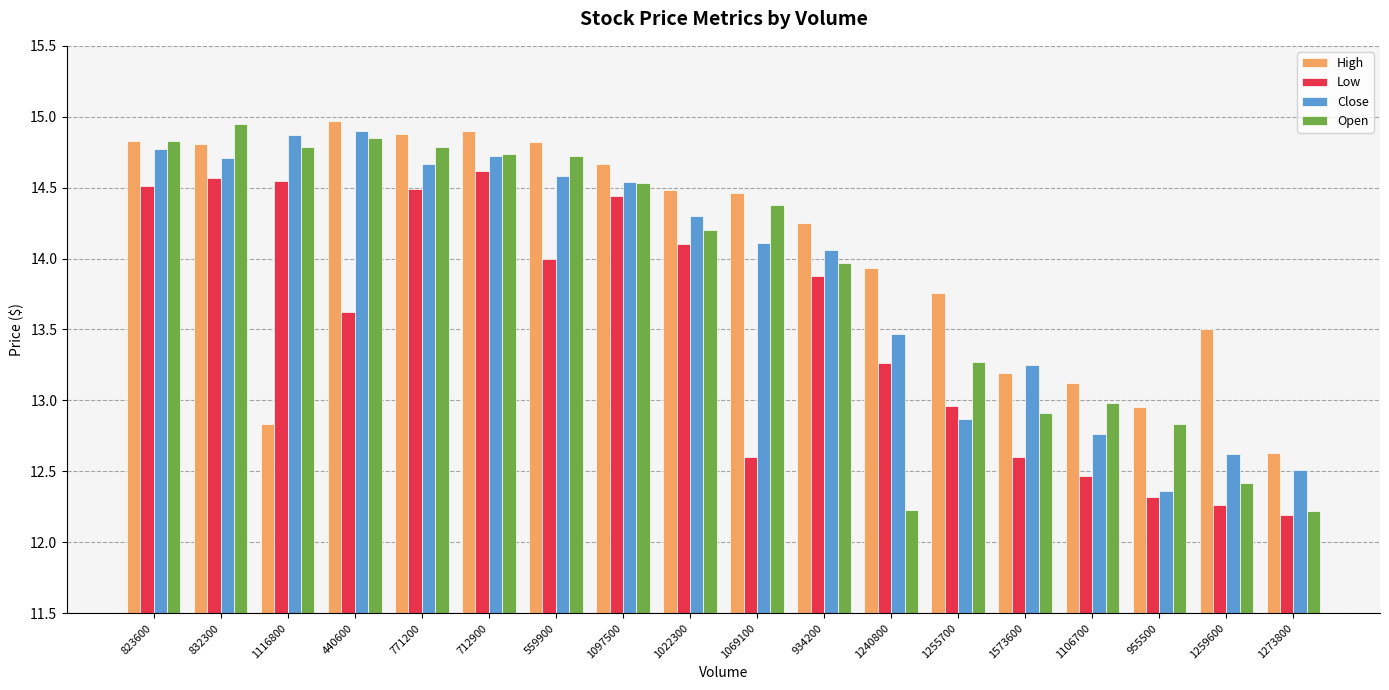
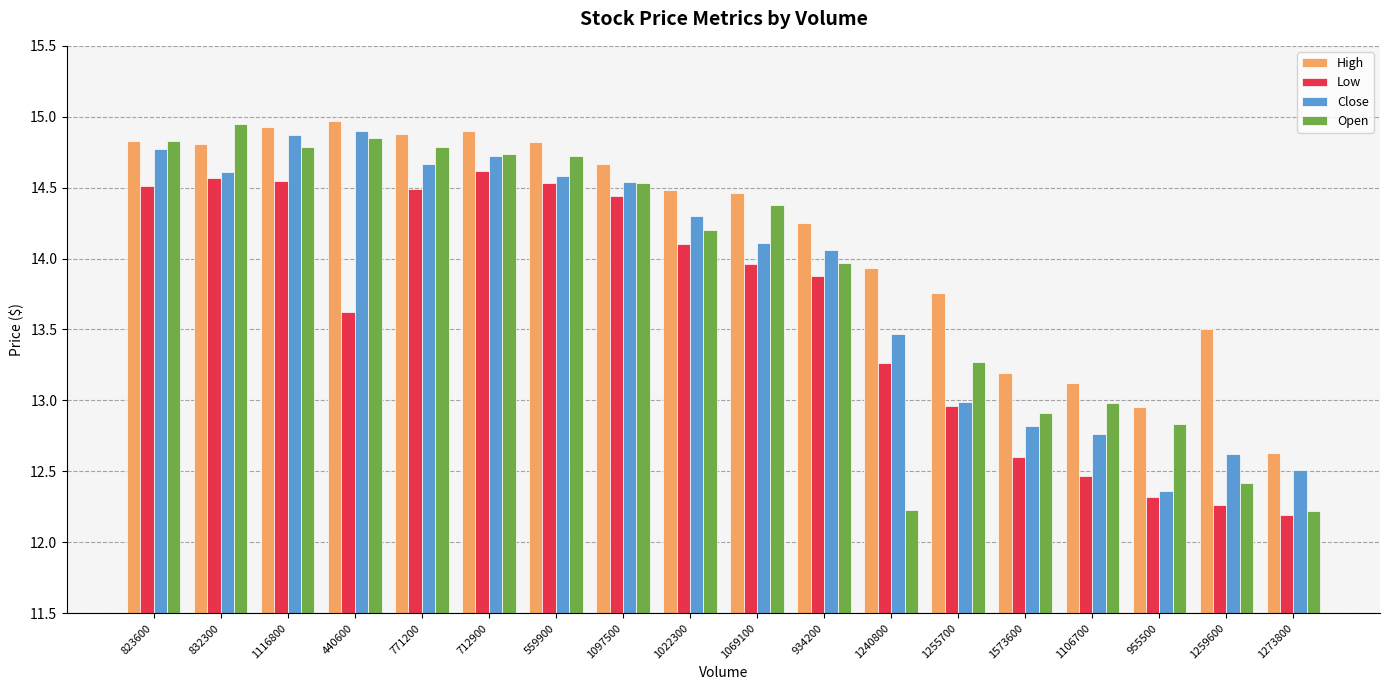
Close, 832300: 14.71 -> 14.61
High, 1116800: 12.83 -> 14.93
Low, 559900: 14.00 -> 14.53
Low, 1069100: 12.60 -> 13.96
Close, 1255700: 12.87 -> 12.99
Close, 1573600: 13.25 -> 12.82
